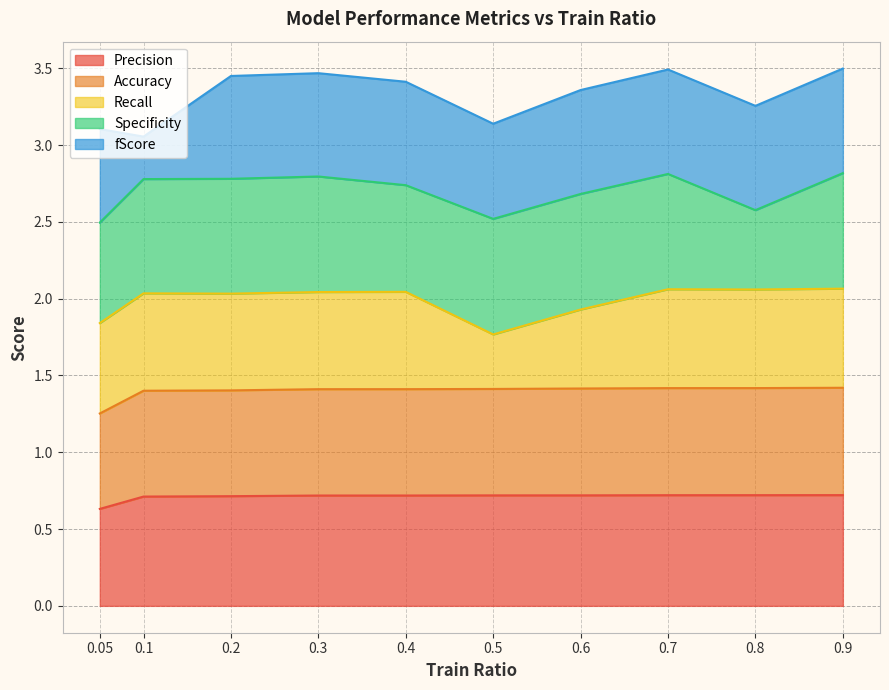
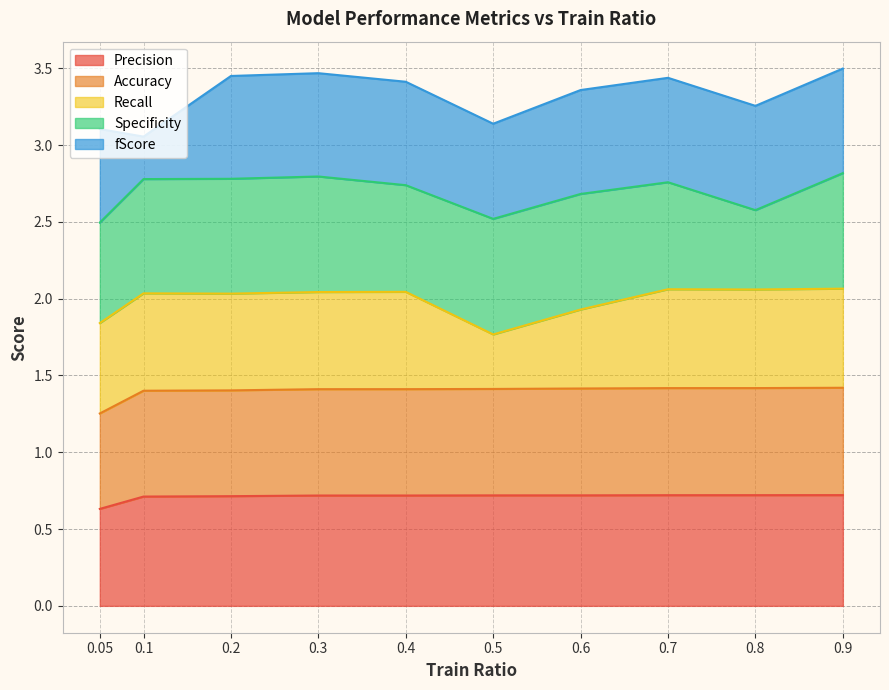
Specificity, 0.7: 0.75 -> 0.70
